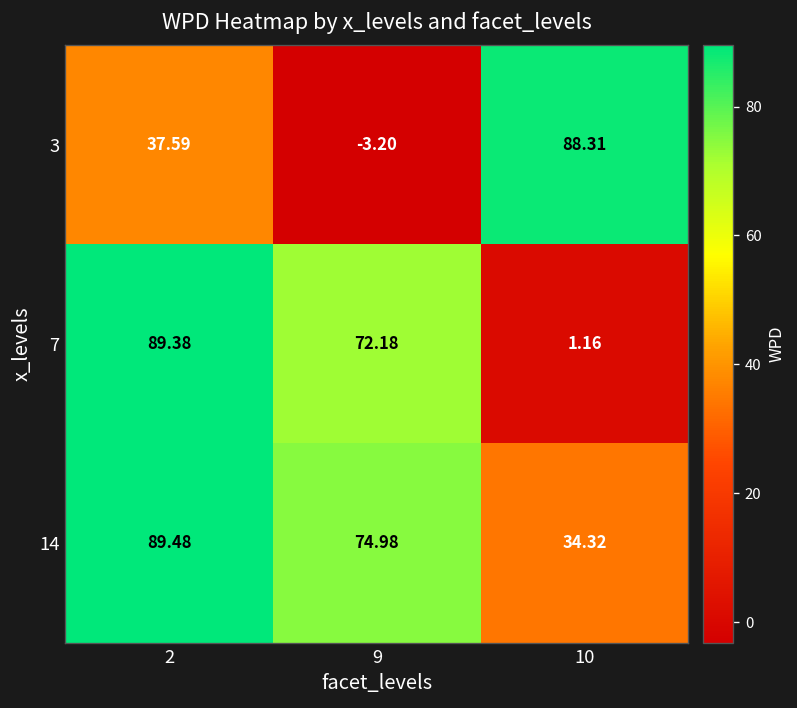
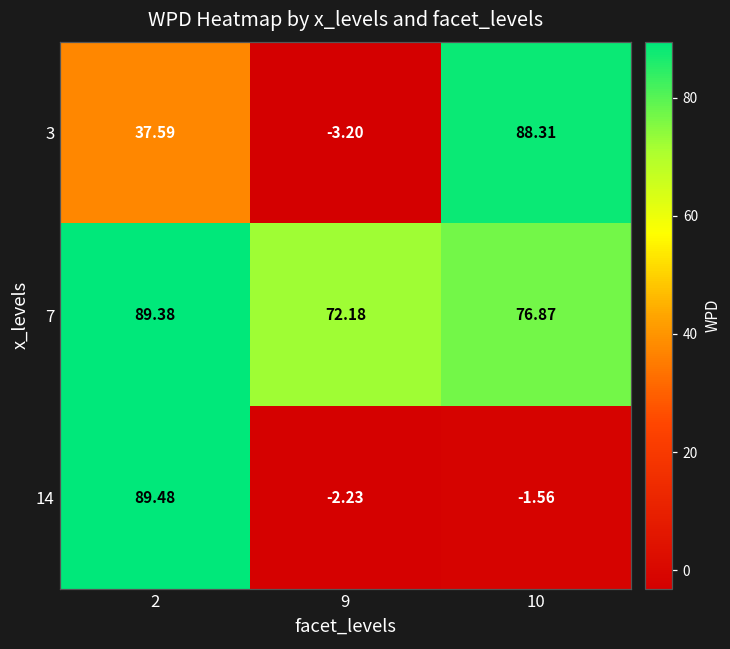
7, 10: 1.16 -> 76.87
14, 9: 74.98 -> -2.23
14, 10: 34.32 -> -1.56
